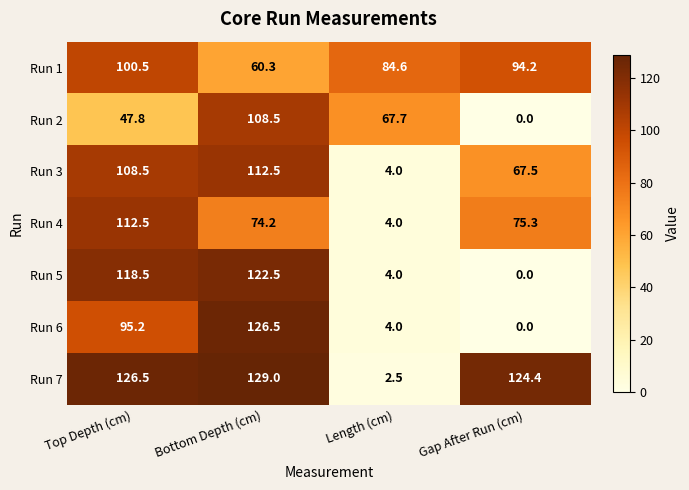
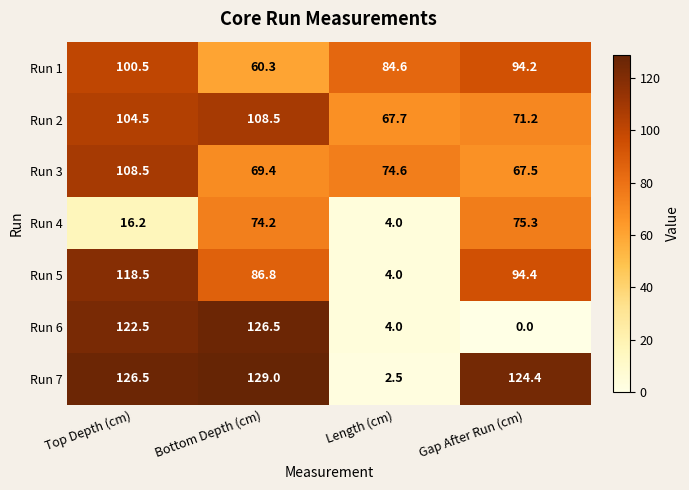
Run 2, Top Depth (cm): 47.8 -> 104.5
Run 2, Gap After Run (cm): 0.0 -> 71.2
Run 3, Bottom Depth (cm): 112.5 -> 69.4
Run 3, Length (cm): 4.0 -> 74.6
Run 4, Top Depth (cm): 112.5 -> 16.2
Run 5, Bottom Depth (cm): 122.5 -> 86.8
Run 5, Gap After Run (cm): 0.0 -> 94.4
Run 6, Top Depth (cm): 95.2 -> 122.5
